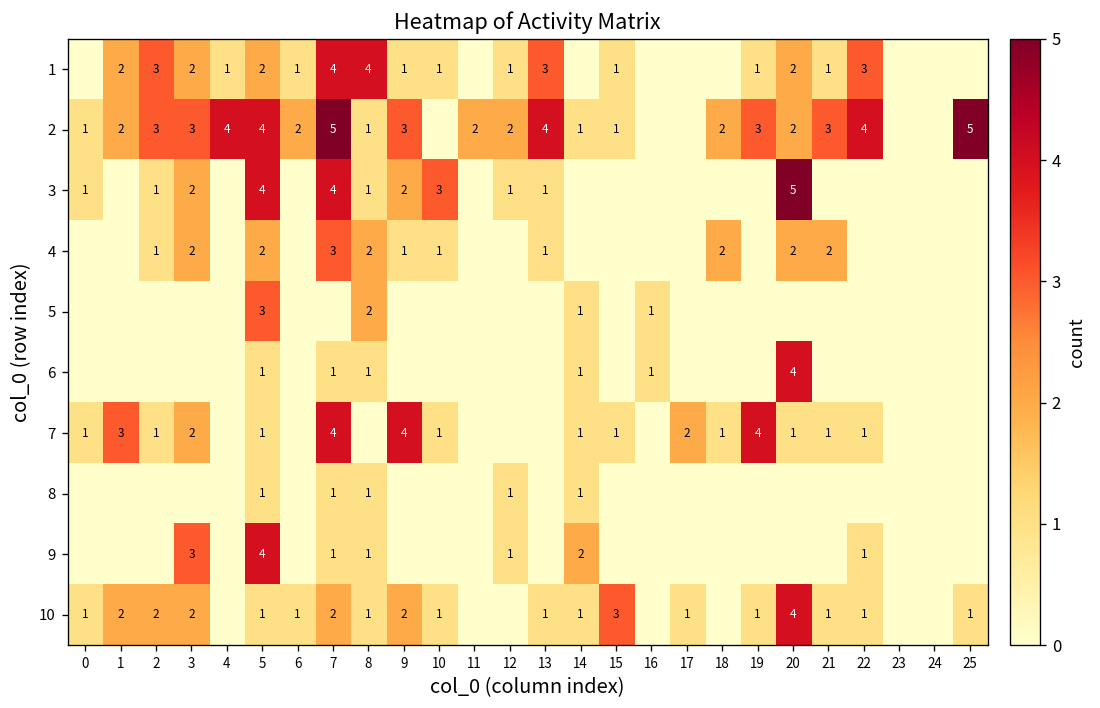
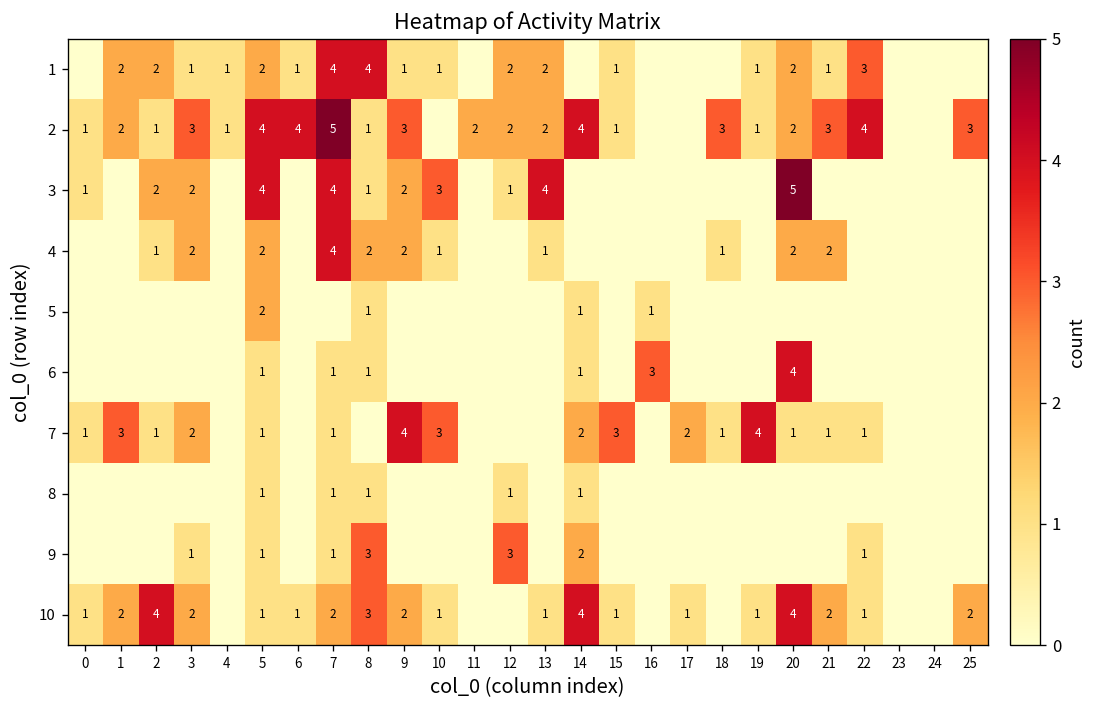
1, 2: 3 -> 2
1, 3: 2 -> 1
1, 12: 1 -> 2
1, 13: 3 -> 2
2, 2: 3 -> 1
2, 4: 4 -> 1
2, 6: 2 -> 4
2, 13: 4 -> 2
2, 14: 1 -> 4
2, 18: 2 -> 3
2, 19: 3 -> 1
2, 25: 5 -> 3
3, 2: 1 -> 2
3, 13: 1 -> 4
4, 7: 3 -> 4
4, 9: 1 -> 2
4, 18: 2 -> 1
5, 5: 3 -> 2
5, 8: 2 -> 1
6, 16: 1 -> 3
7, 7: 4 -> 1
7, 10: 1 -> 3
7, 14: 1 -> 2
7, 15: 1 -> 3
9, 3: 3 -> 1
9, 5: 4 -> 1
9, 8: 1 -> 3
9, 12: 1 -> 3
10, 2: 2 -> 4
10, 8: 1 -> 3
10, 14: 1 -> 4
10, 15: 3 -> 1
10, 21: 1 -> 2
10, 25: 1 -> 2
